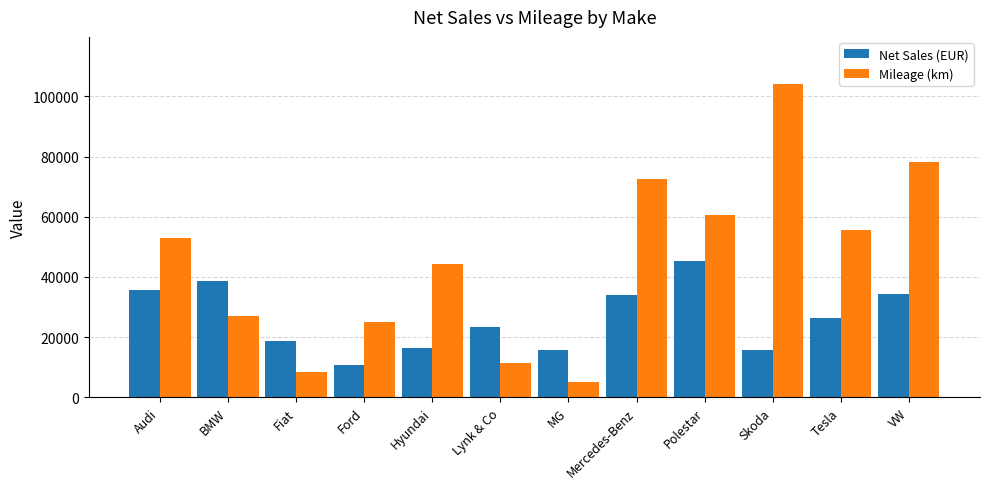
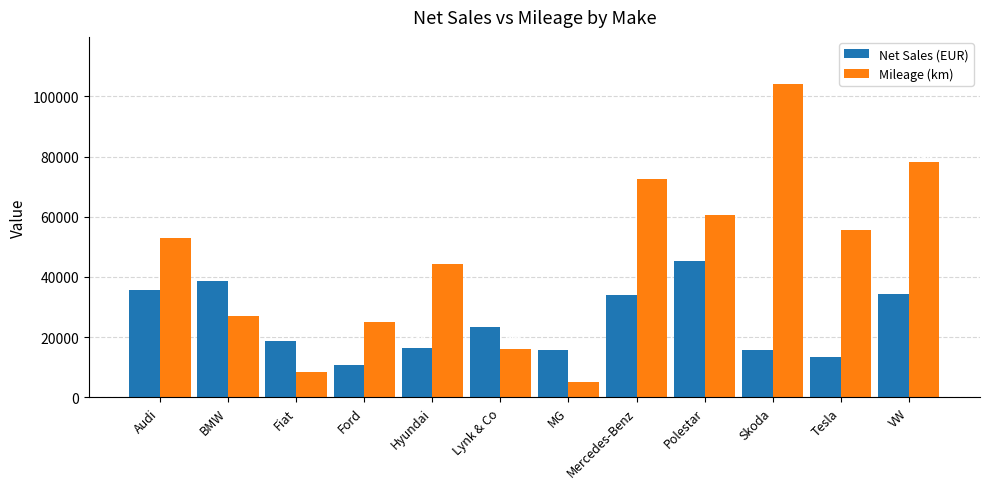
Mileage (km), Lynk & Co: 11000 -> 16000
Net Sales (EUR), Tesla: 26000 -> 13000
